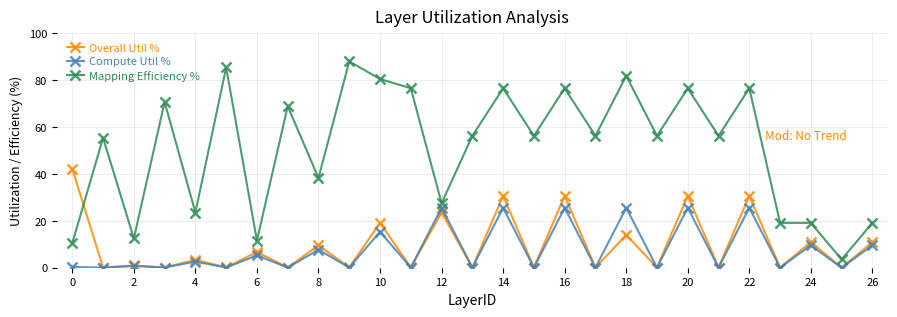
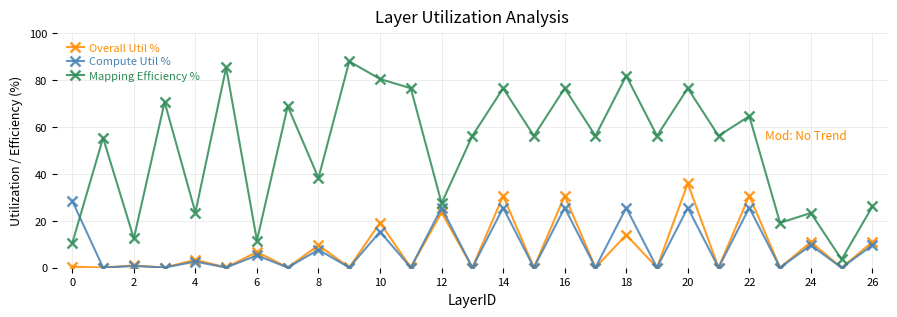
Overall Util %, 0: 42 -> 0
Compute Util %, 0: 0 -> 28
Overall Util %, 20: 31 -> 36
Mapping Efficiency %, 22: 77 -> 65
Mapping Efficiency %, 24: 19 -> 23
Mapping Efficiency %, 26: 19 -> 26
